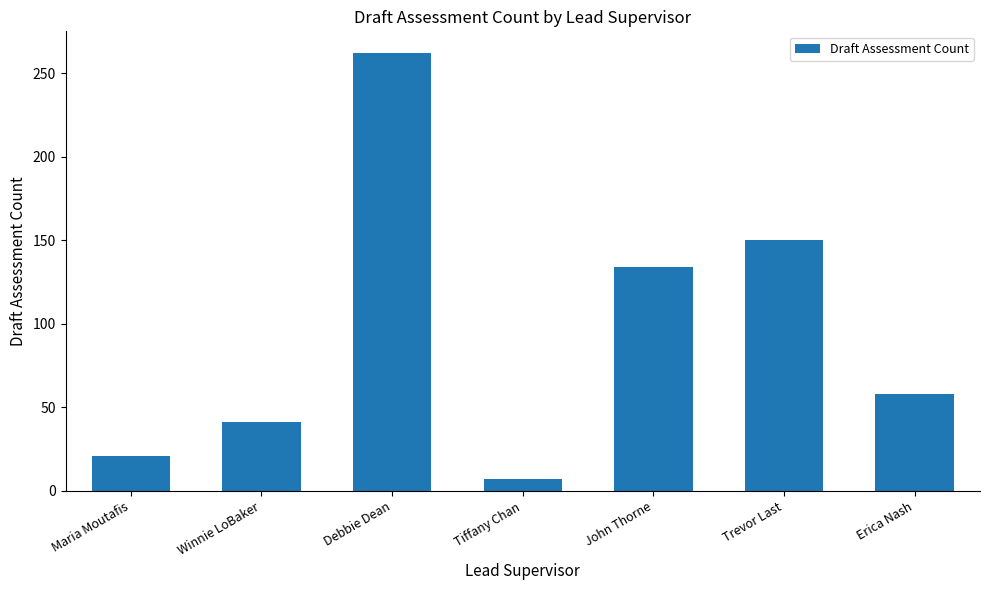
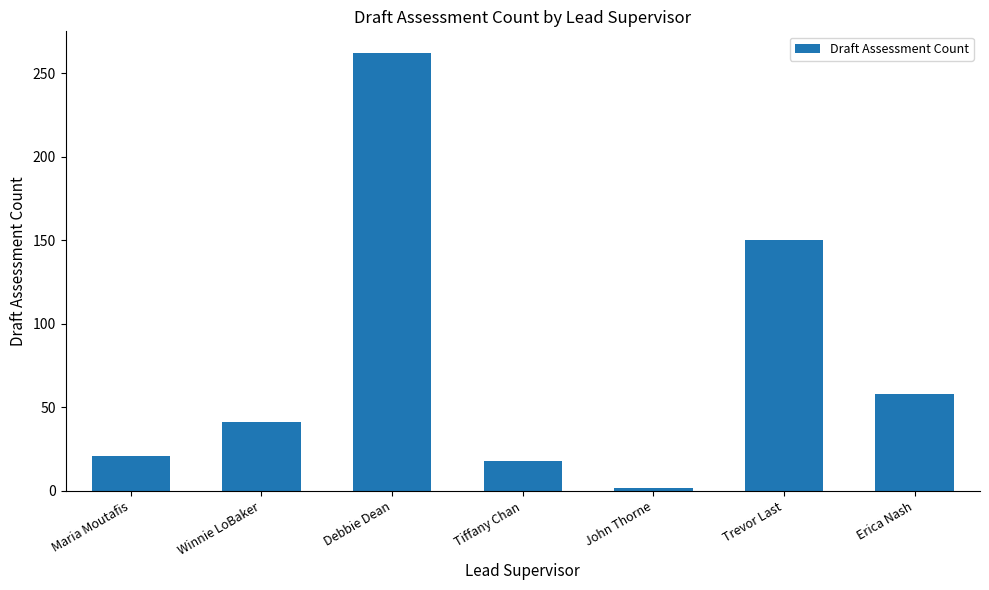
Tiffany Chan: 7 -> 18
John Thorne: 134 -> 2
